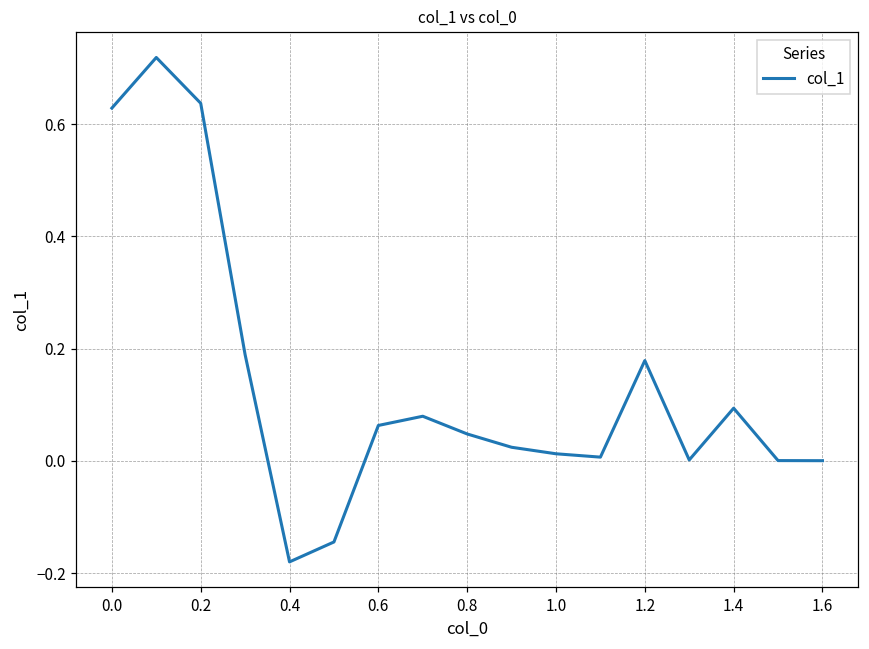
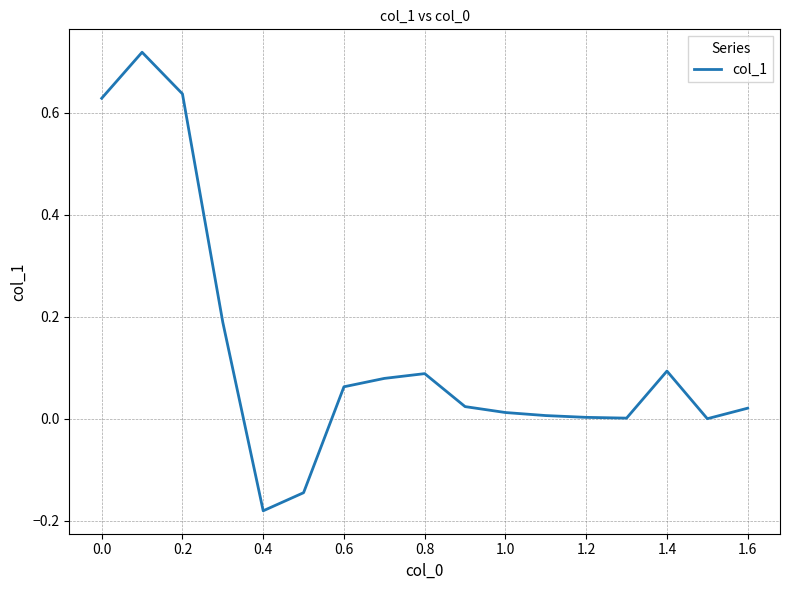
0.8: 0.05 -> 0.09
1.2: 0.18 -> 0.00
1.6: 0.00 -> 0.02
